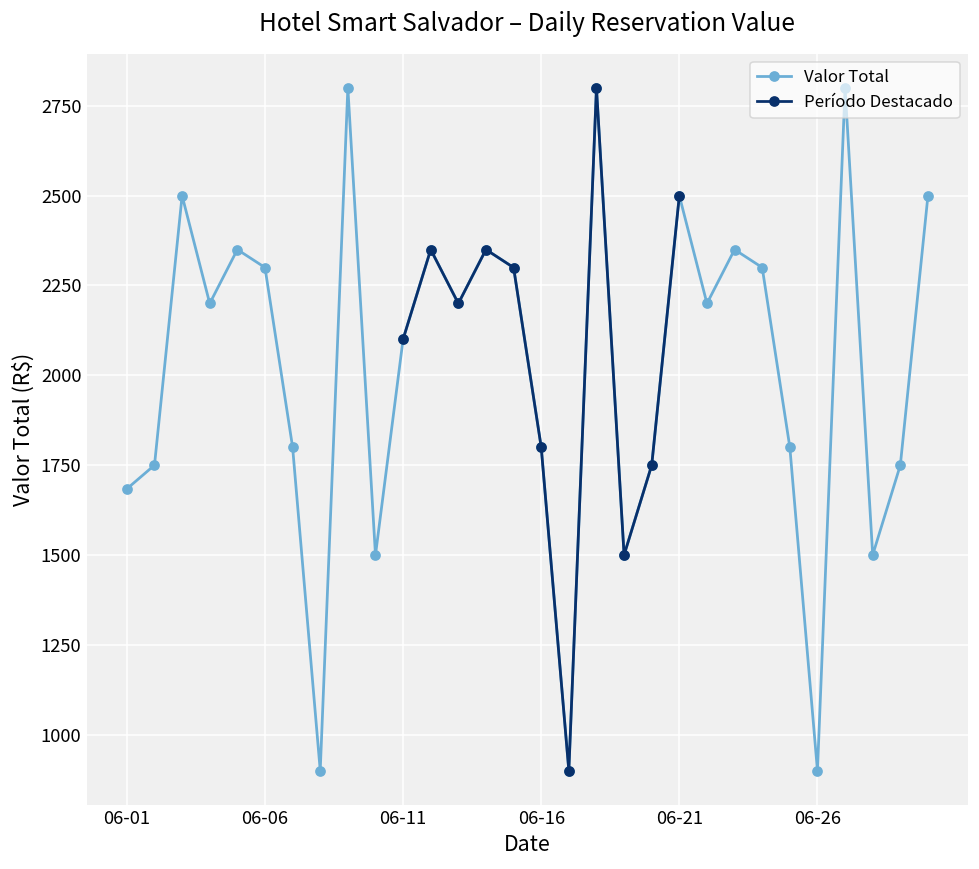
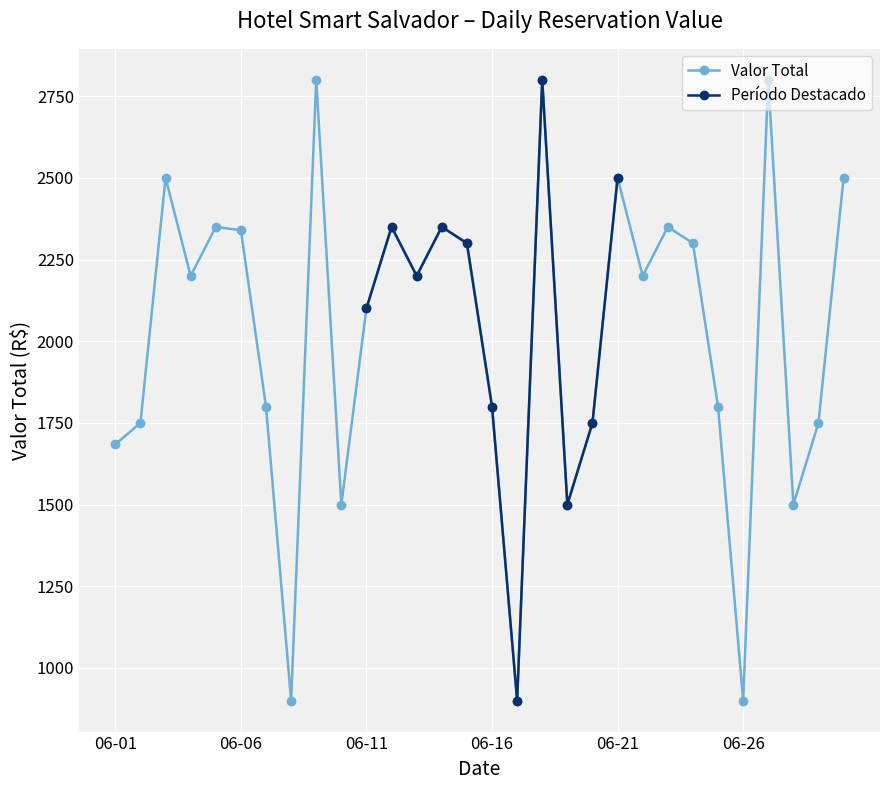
Valor Total, 06-06: 2300 -> 2340
